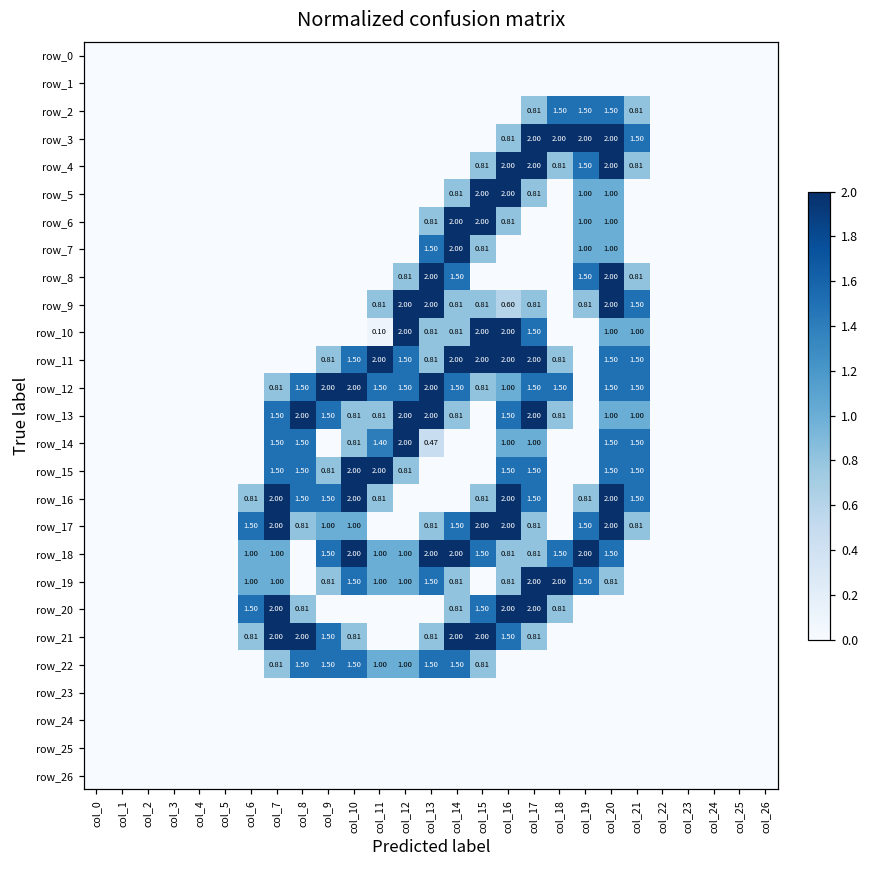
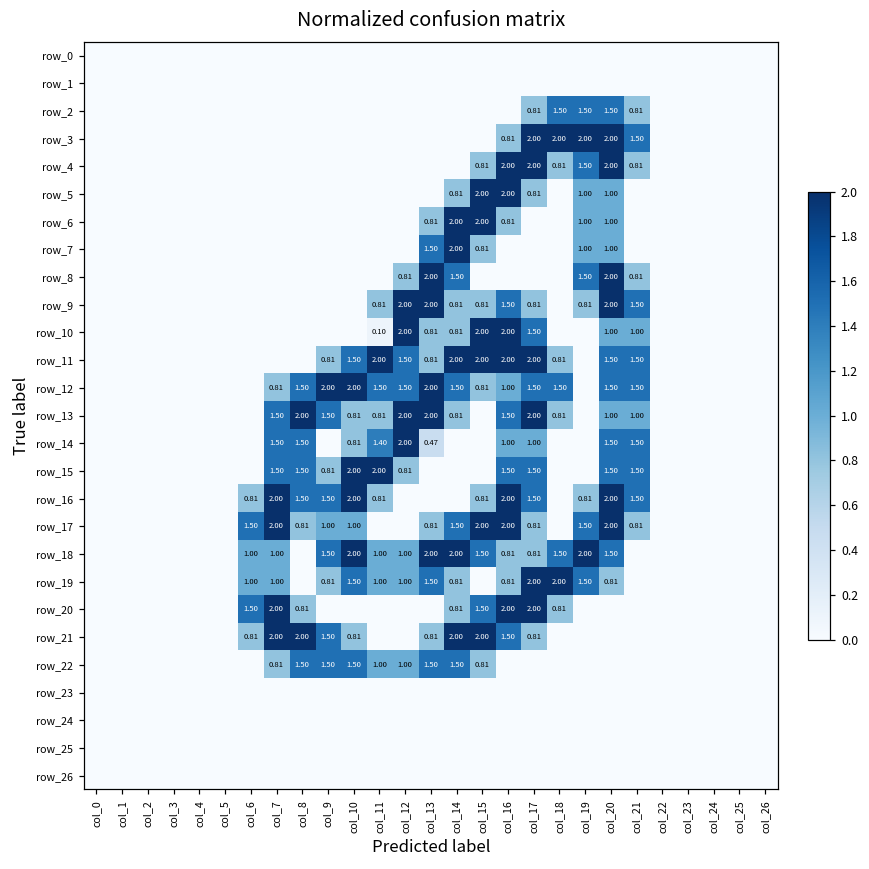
row_9, col_16: 0.60 -> 1.50
